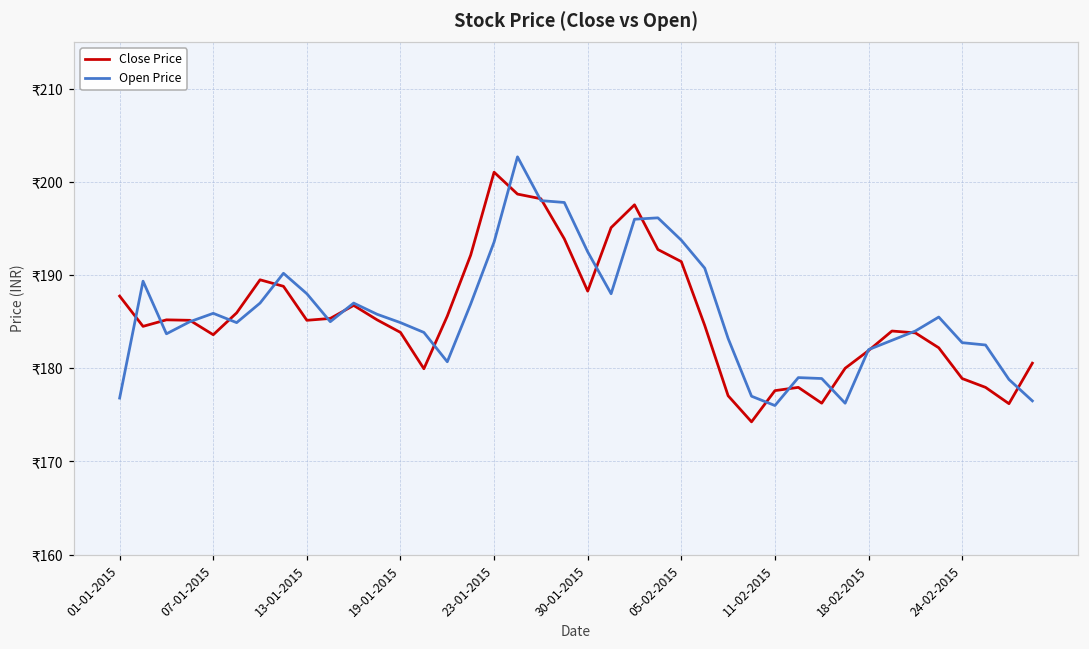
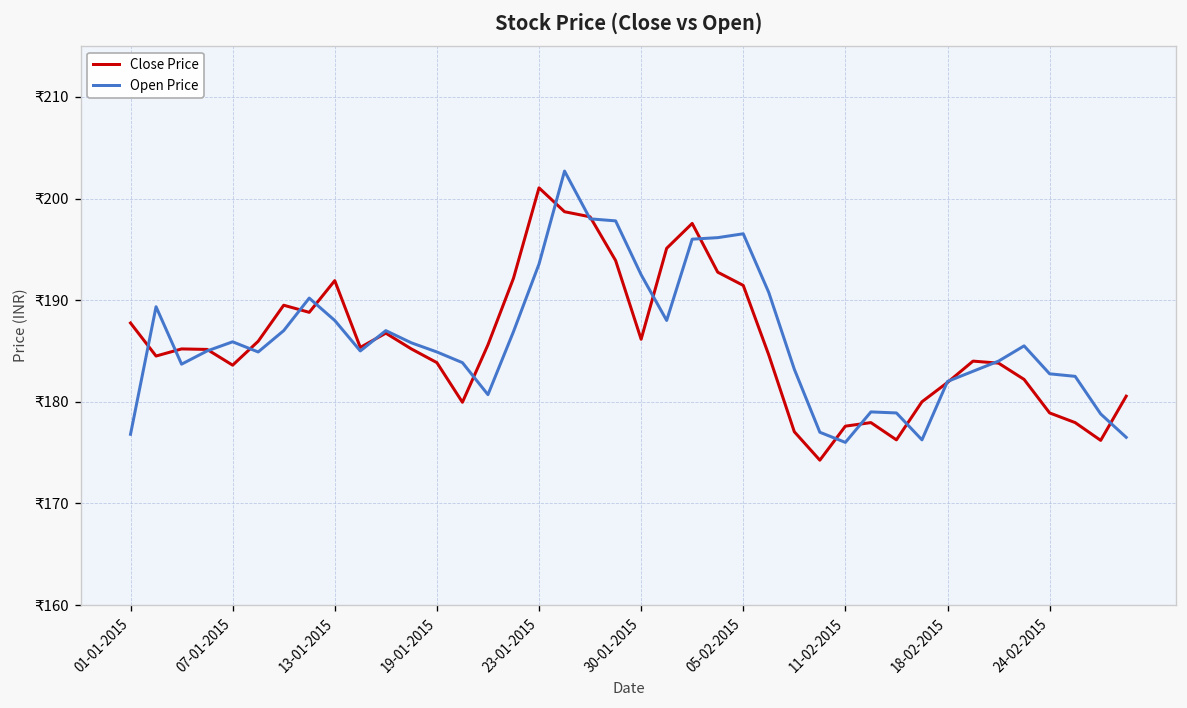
Close Price, 13-01-2015: ₹185 -> ₹192
Close Price, 30-01-2015: ₹188 -> ₹186
Open Price, 05-02-2015: ₹194 -> ₹197
